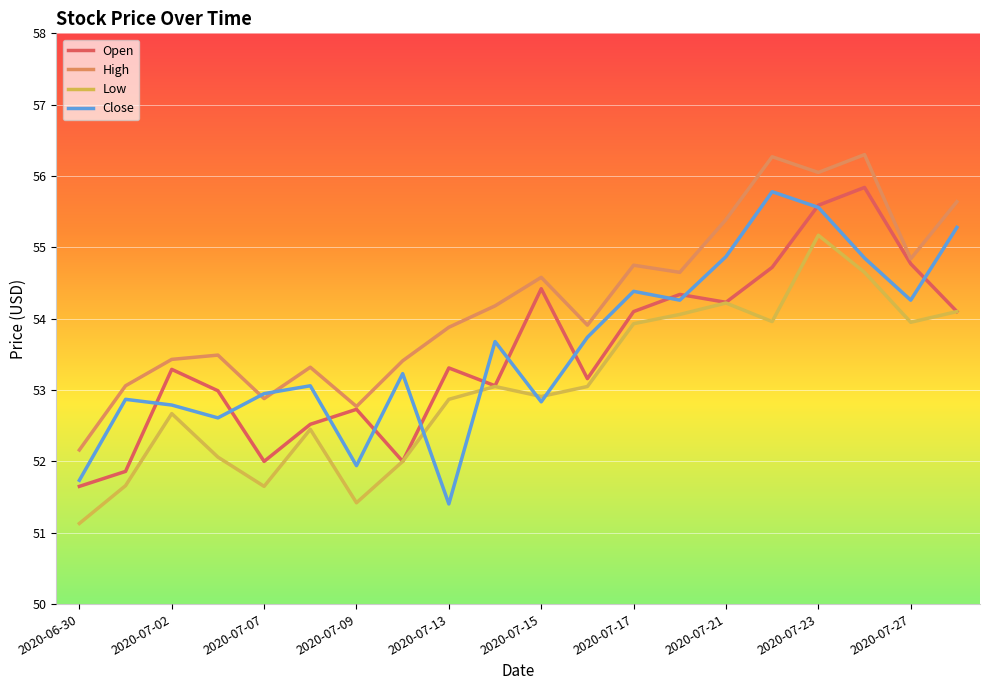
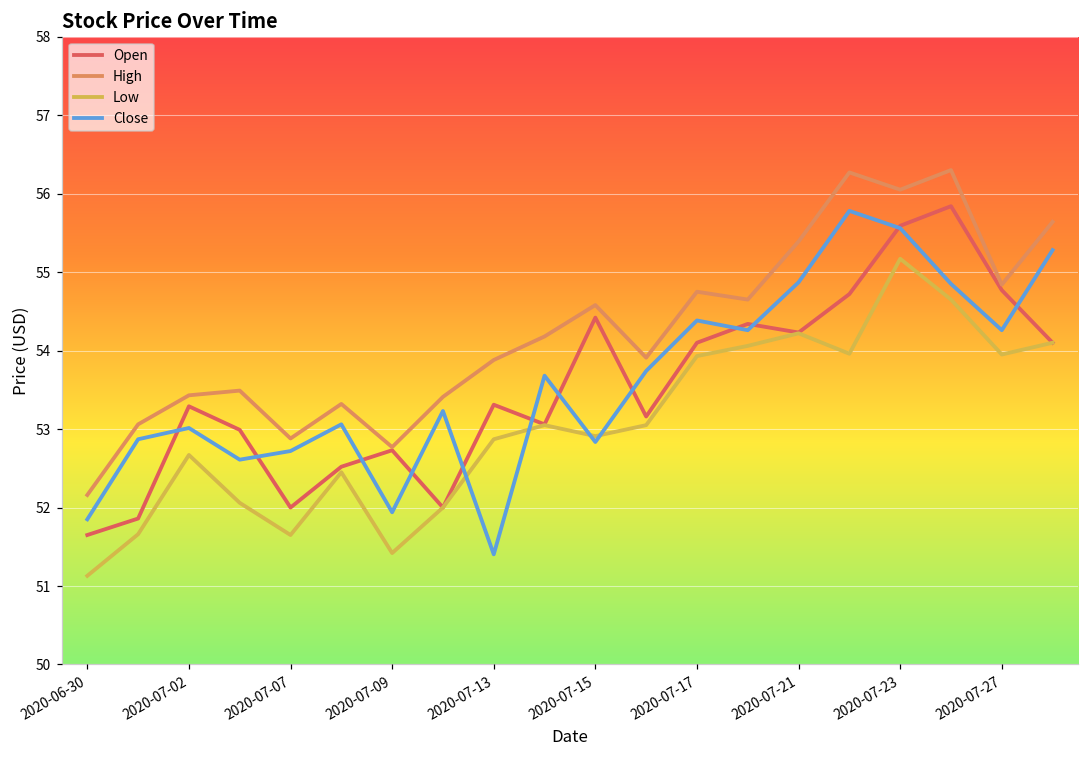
Close, 2020-06-30: 51.7 -> 51.8
Close, 2020-07-02: 52.8 -> 53.0
Close, 2020-07-07: 52.9 -> 52.7
